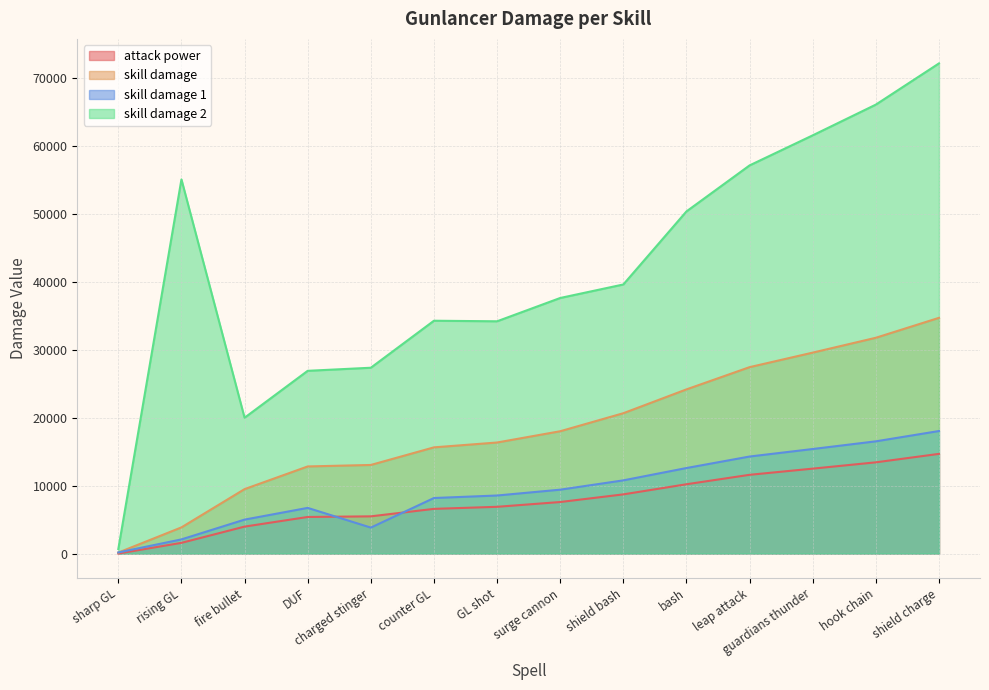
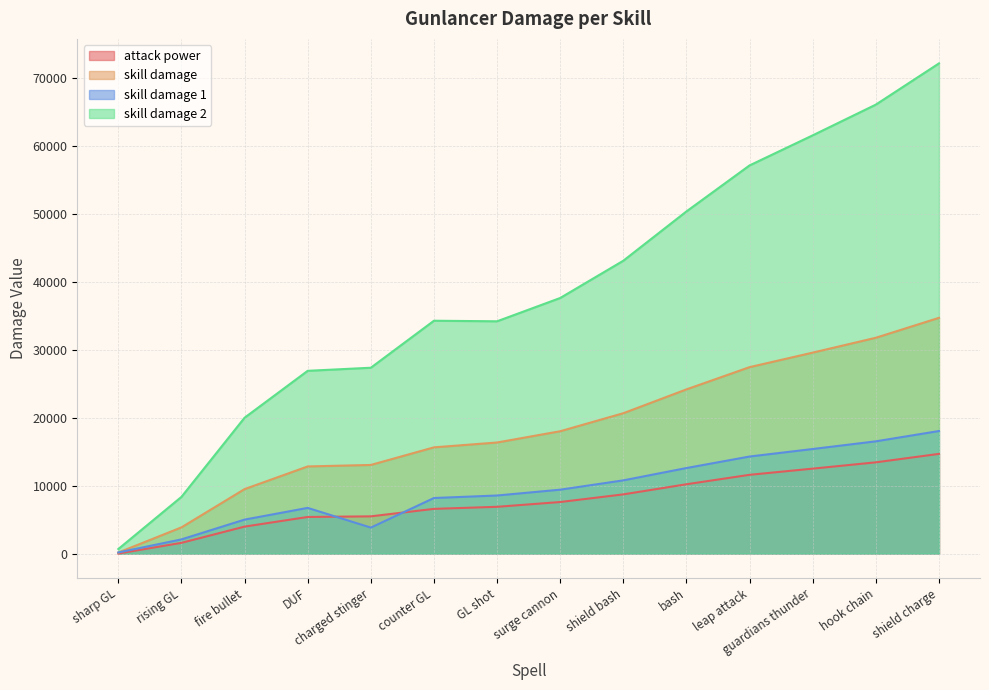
skill damage 2, rising GL: 55000 -> 8000
skill damage 2, shield bash: 40000 -> 43000
